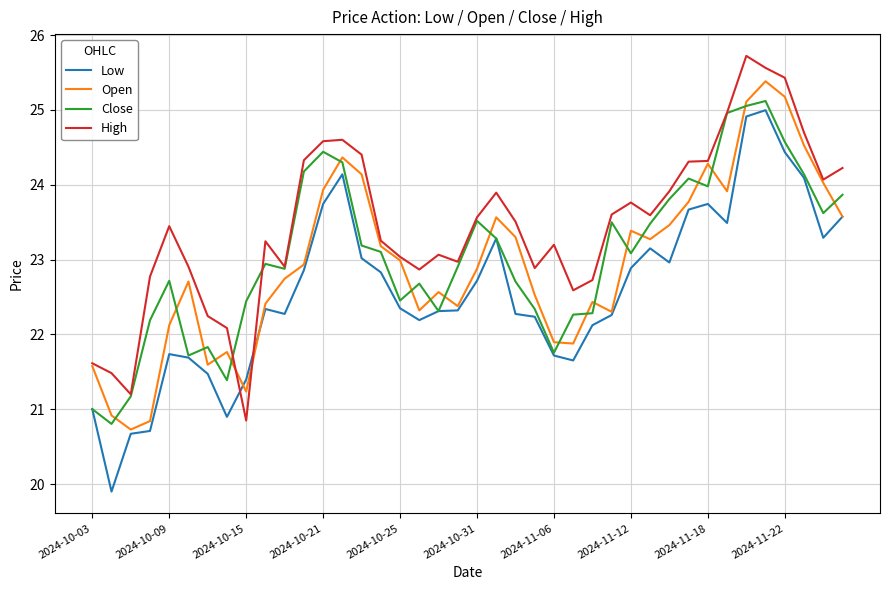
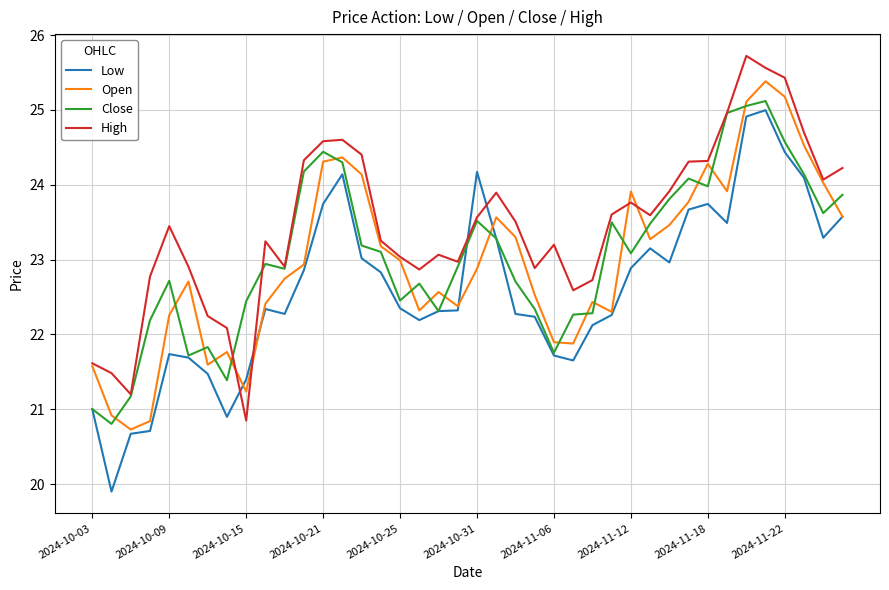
Open, 2024-10-09: 22.1 -> 22.3
Open, 2024-10-21: 23.9 -> 24.3
Low, 2024-10-31: 22.7 -> 24.2
Open, 2024-11-12: 23.4 -> 23.9
